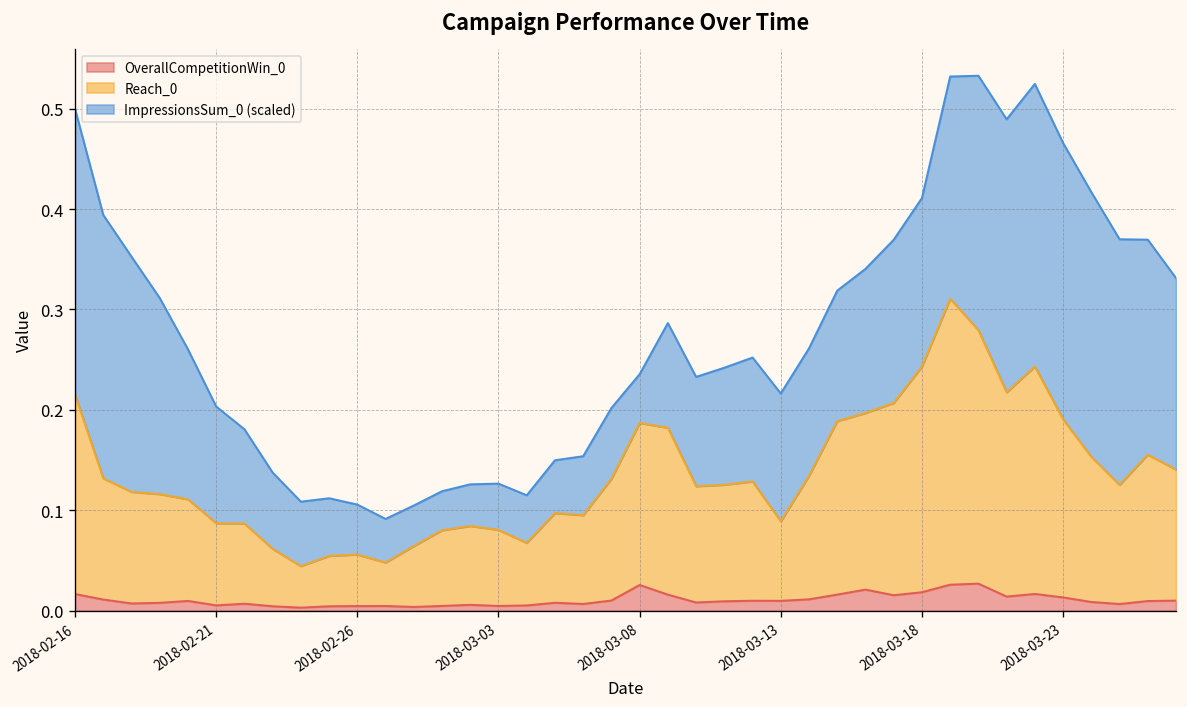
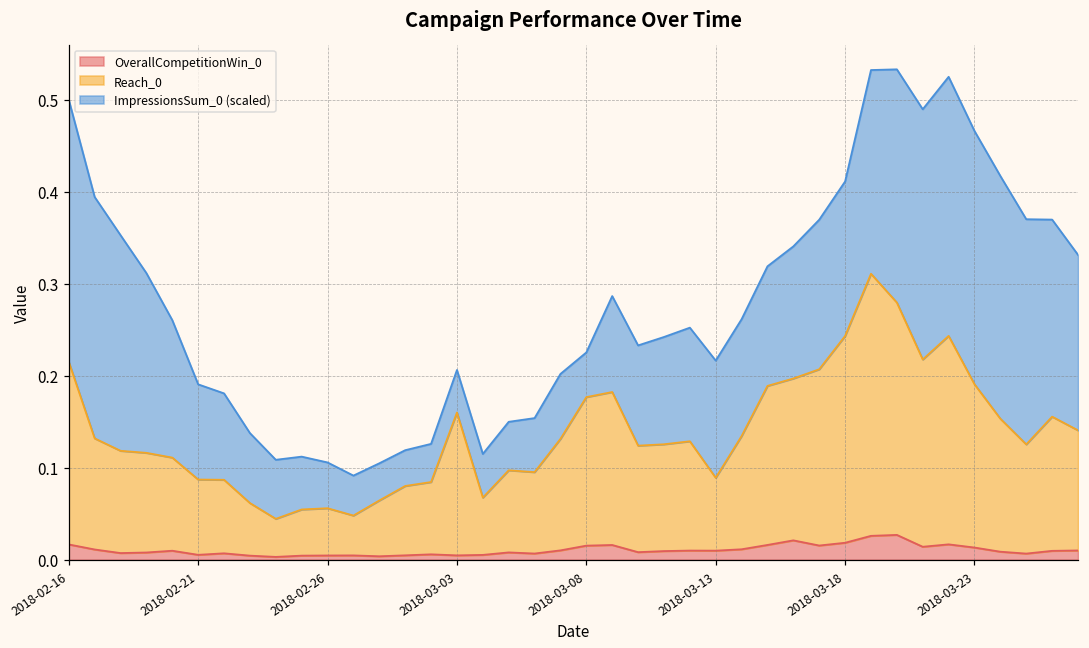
ImpressionsSum_0 (scaled), 2018-02-21: 0.12 -> 0.10
Reach_0, 2018-03-03: 0.08 -> 0.16
OverallCompetitionWin_0, 2018-03-08: 0.03 -> 0.02
